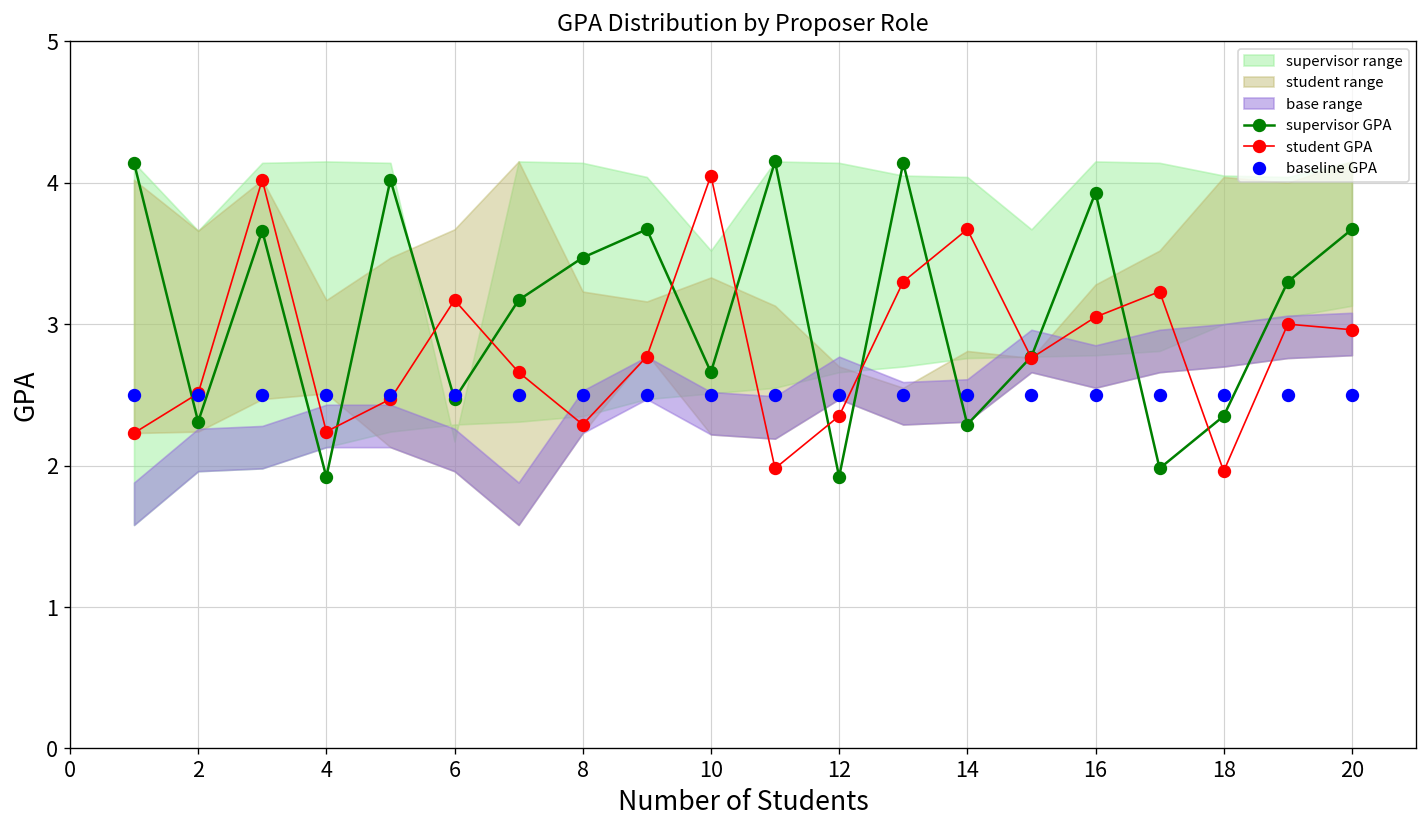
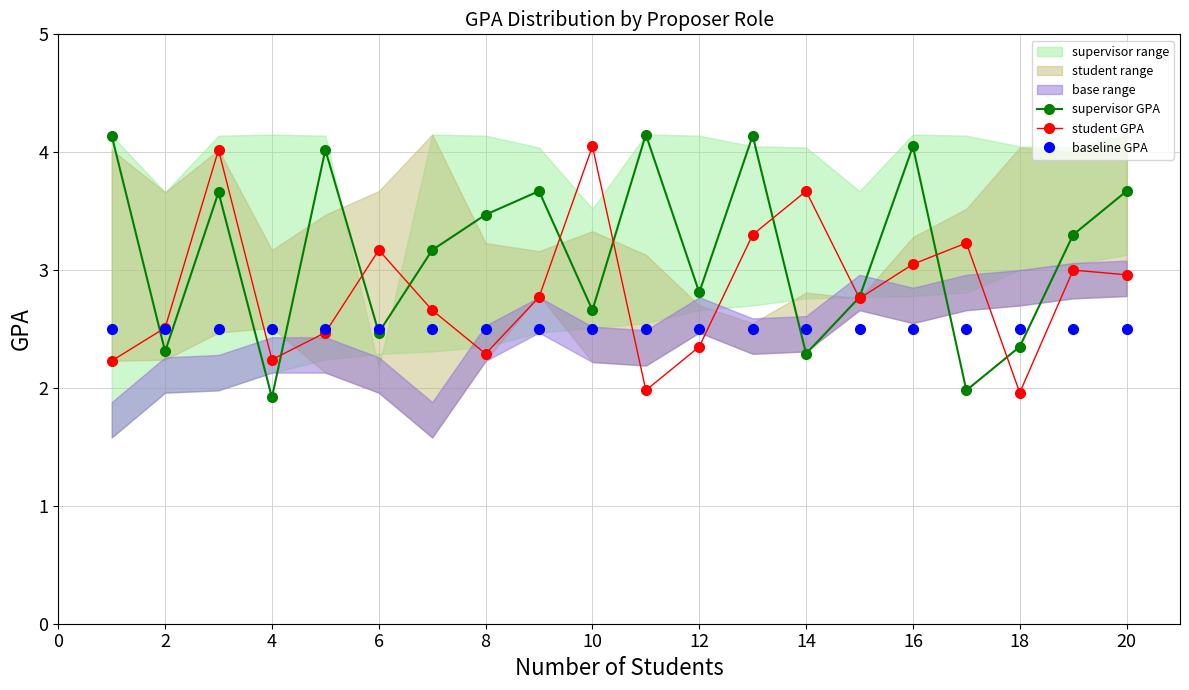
supervisor GPA, 12: 1.92 -> 2.81
supervisor GPA, 16: 3.93 -> 4.05
